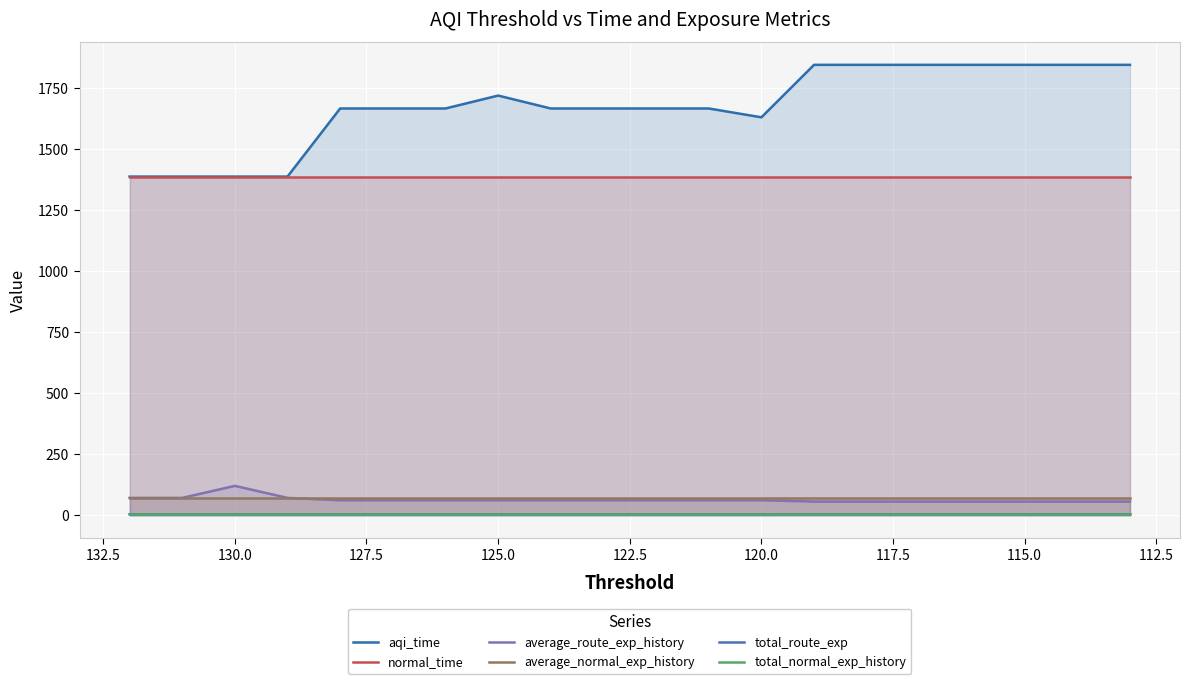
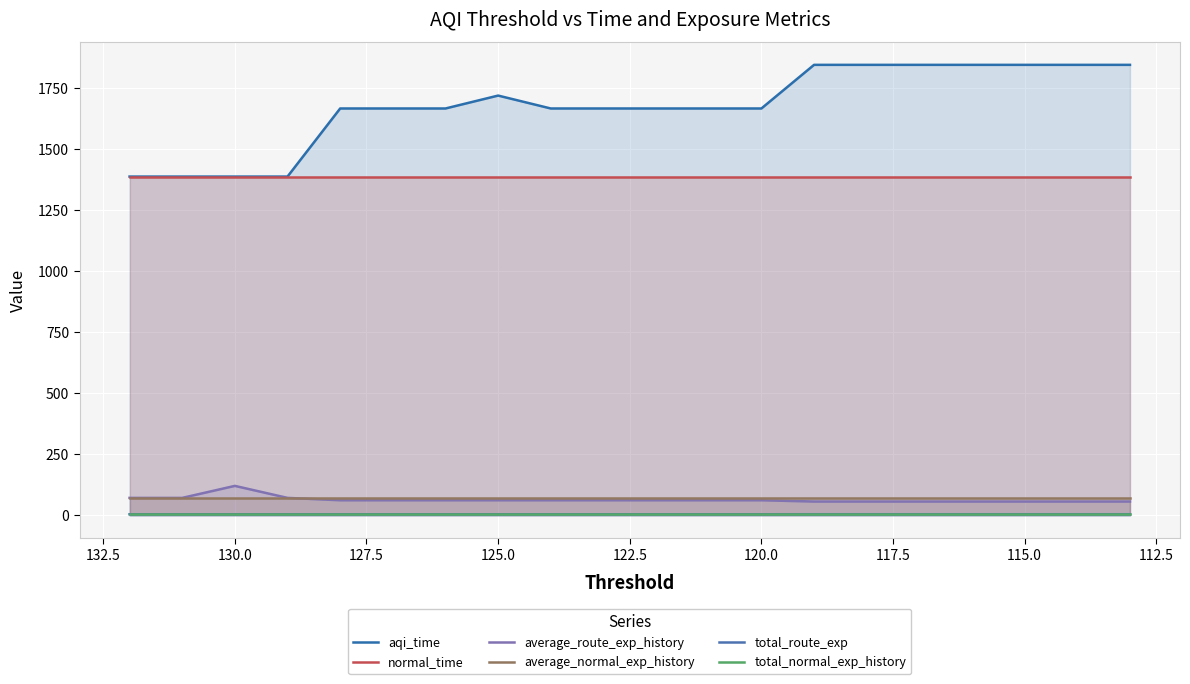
aqi_time, 120.0: 1630 -> 1670
